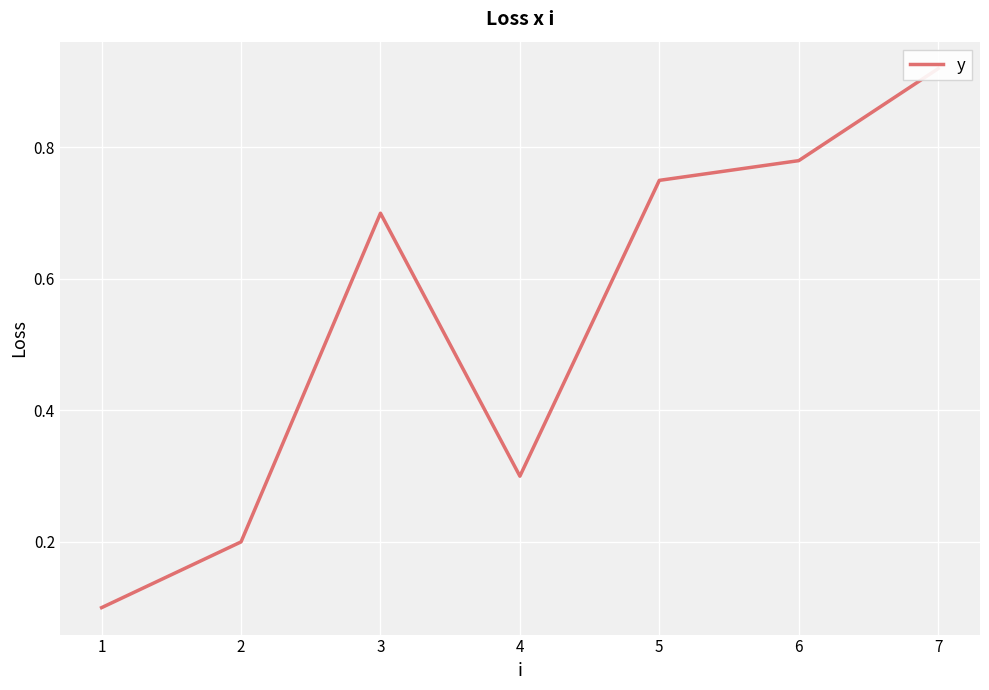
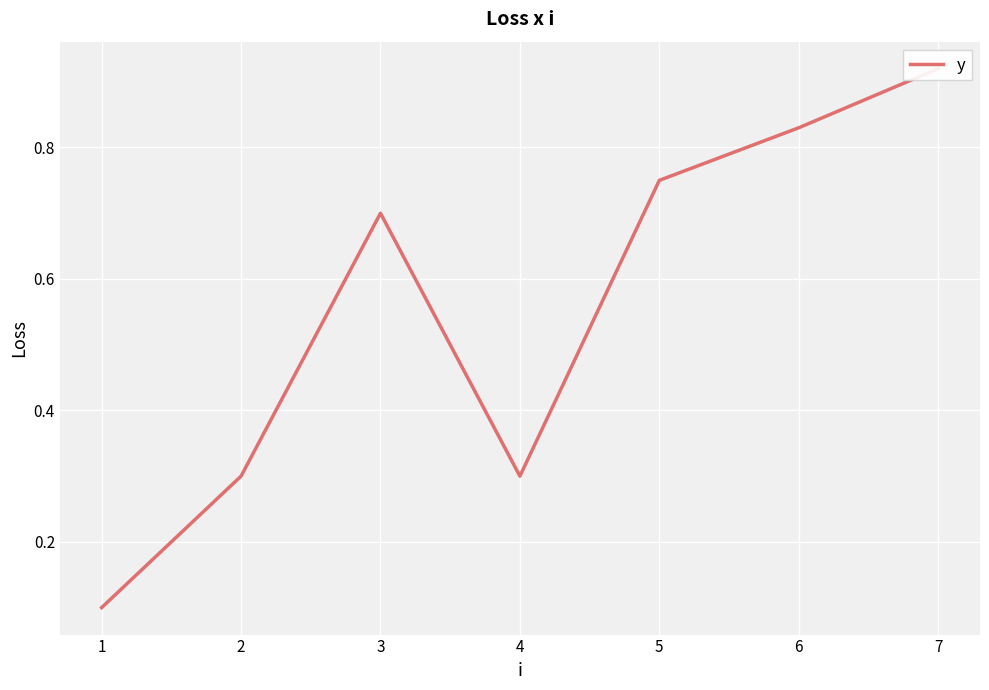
2: 0.2 -> 0.3
6: 0.78 -> 0.83
